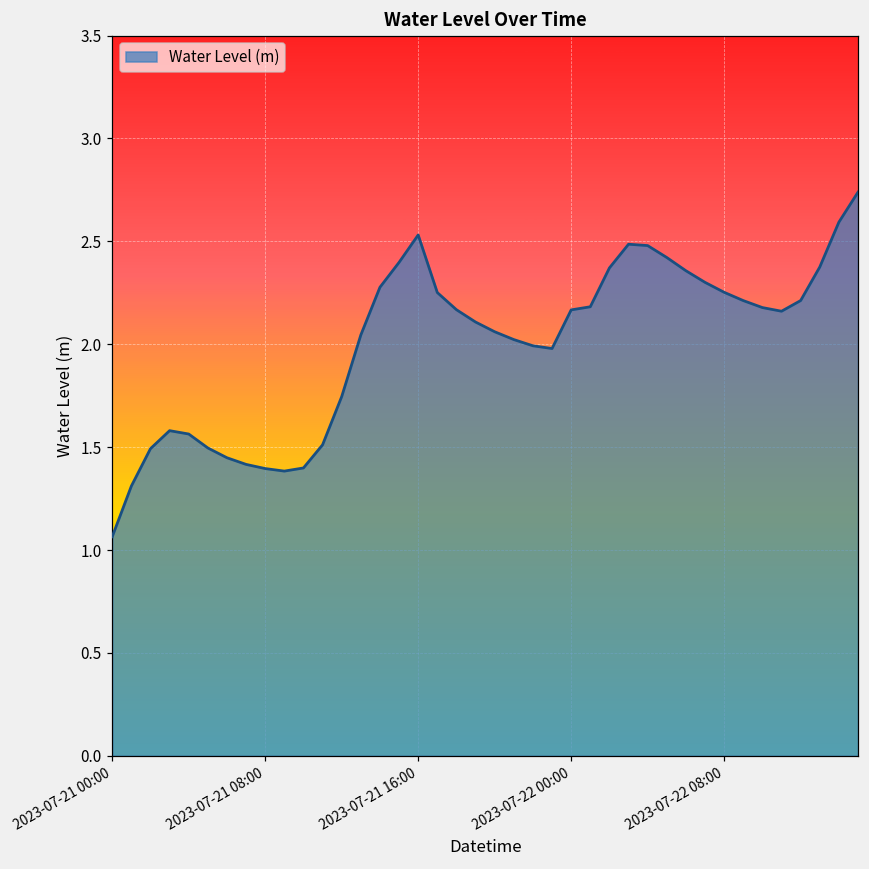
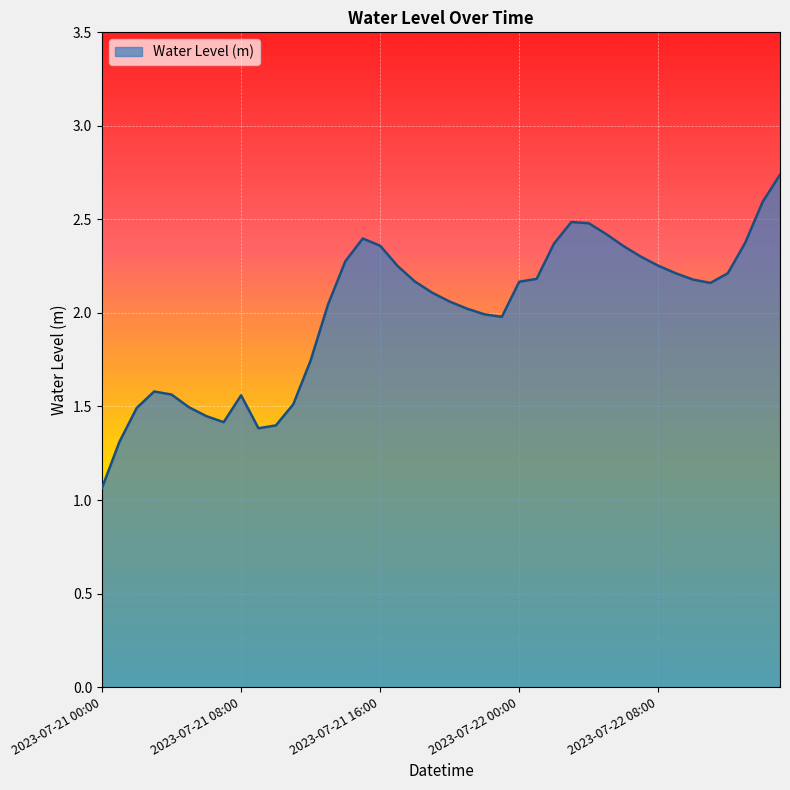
2023-07-21 08:00: 1.40 -> 1.56
2023-07-21 16:00: 2.53 -> 2.36
